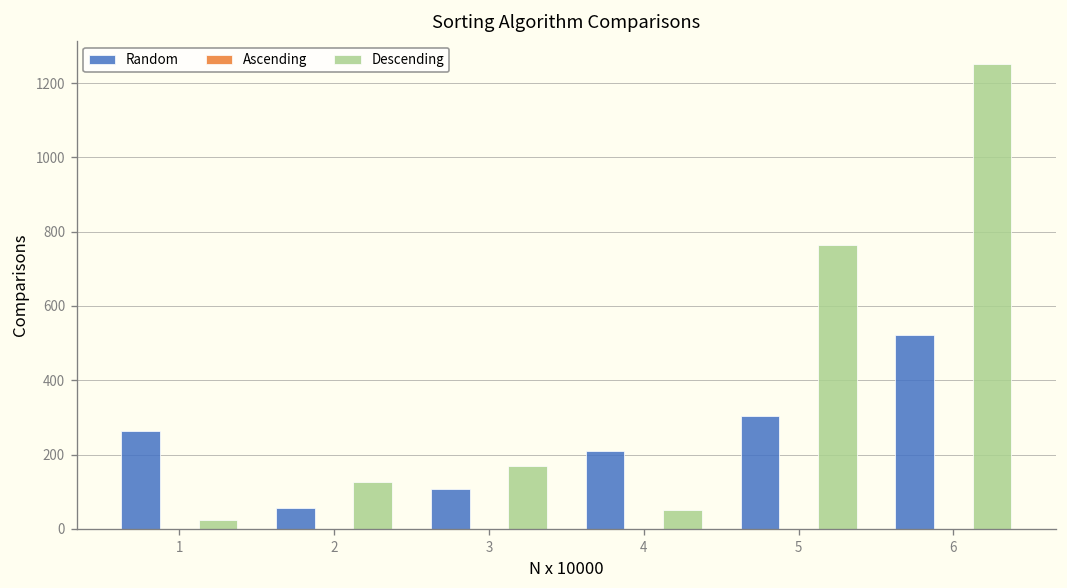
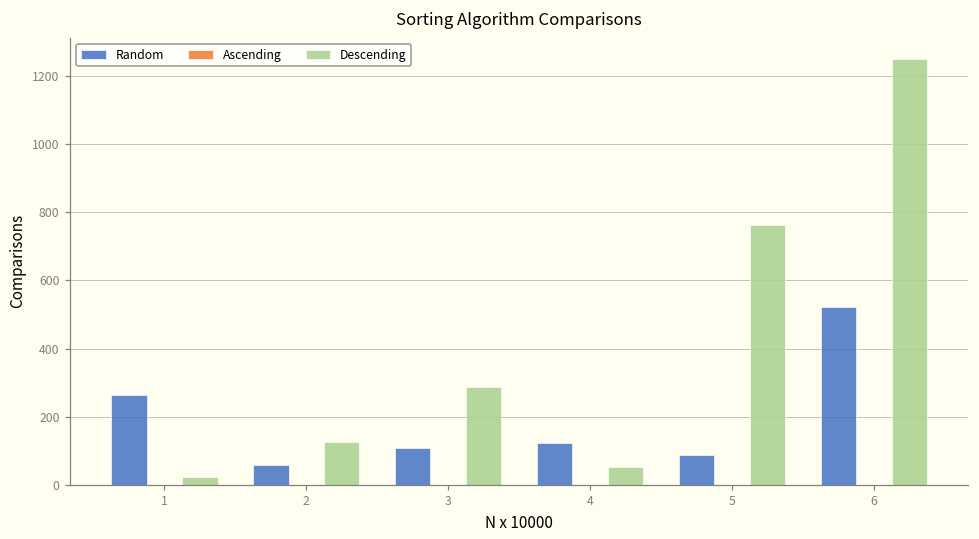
Descending, 3: 170 -> 290
Random, 4: 210 -> 120
Random, 5: 300 -> 90
